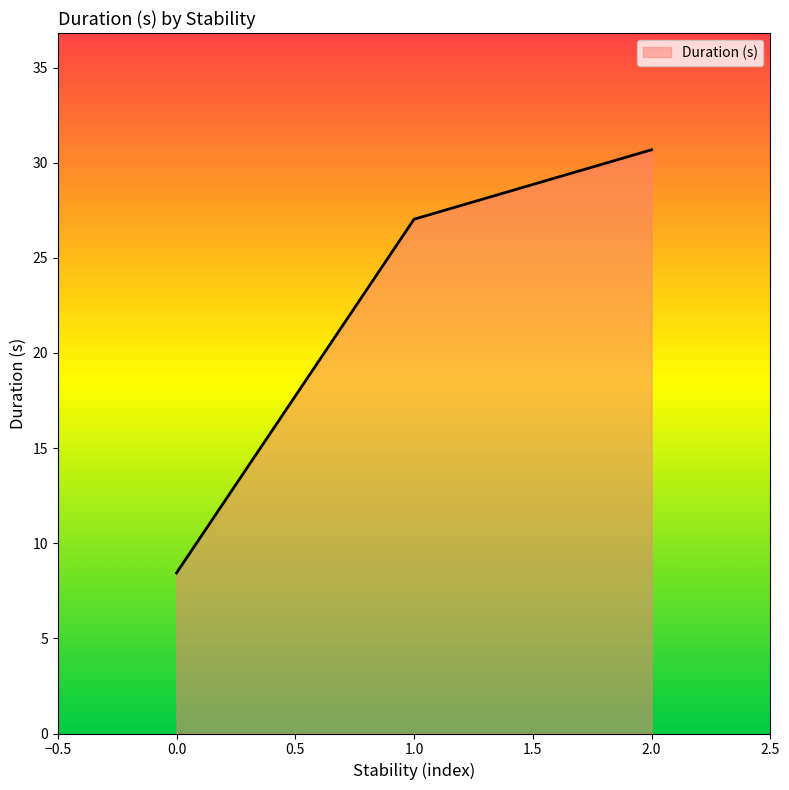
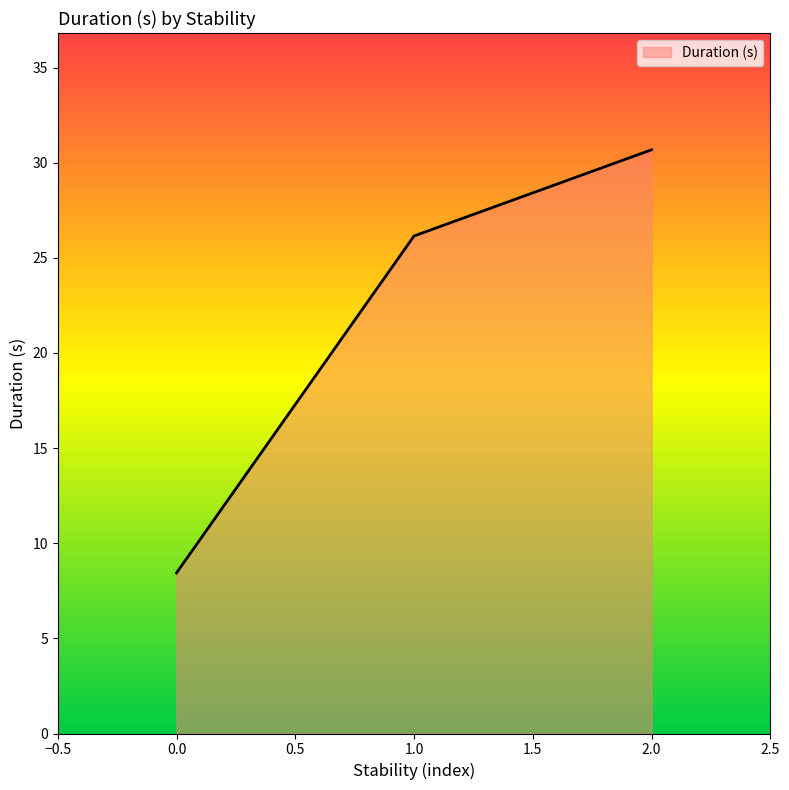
1.0: 27.0 -> 26.2
